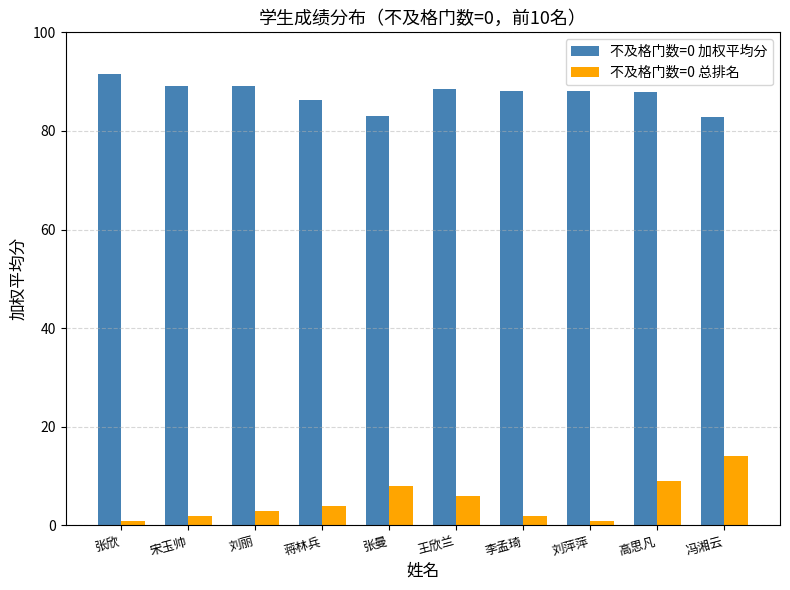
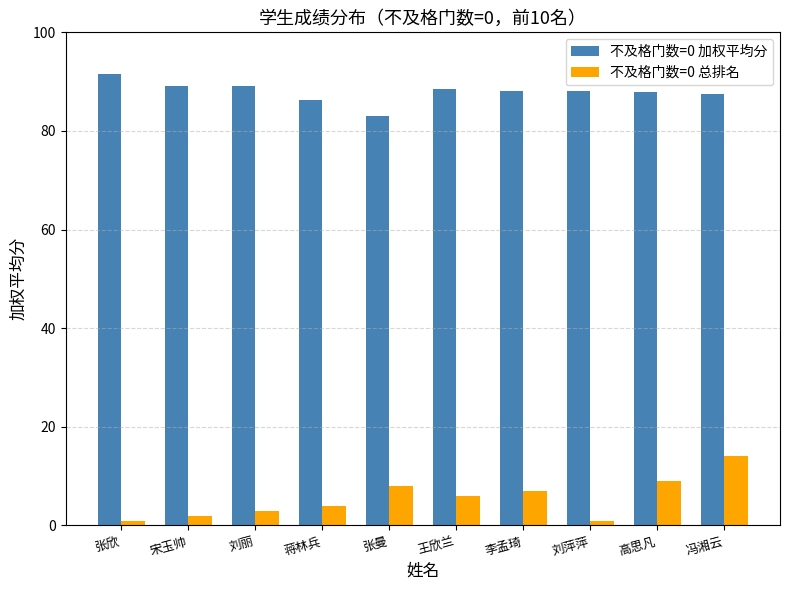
不及格门数=0 总排名, 李孟琦: 2 -> 7
不及格门数=0 加权平均分, 冯湘云: 83 -> 88
